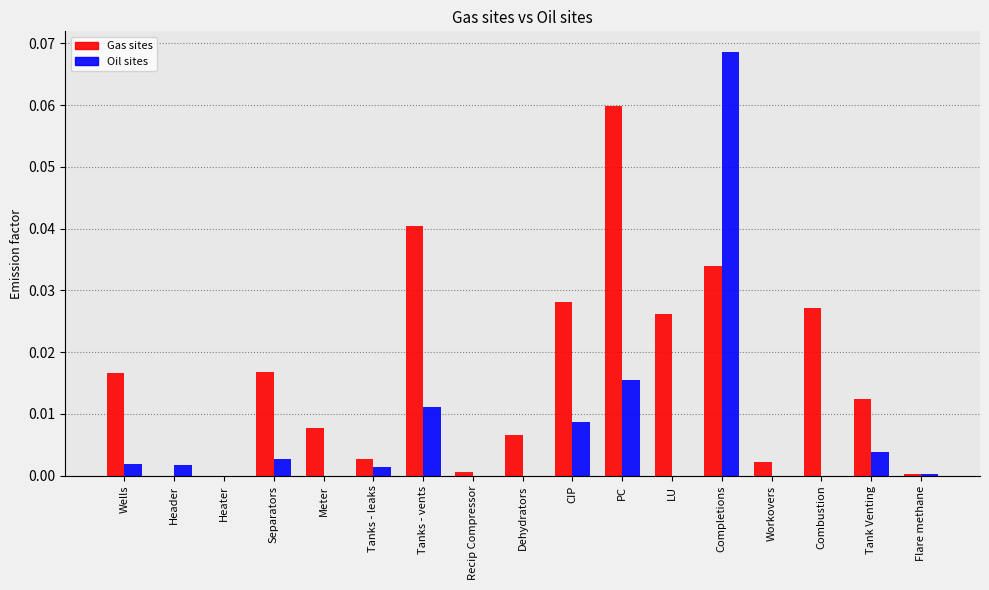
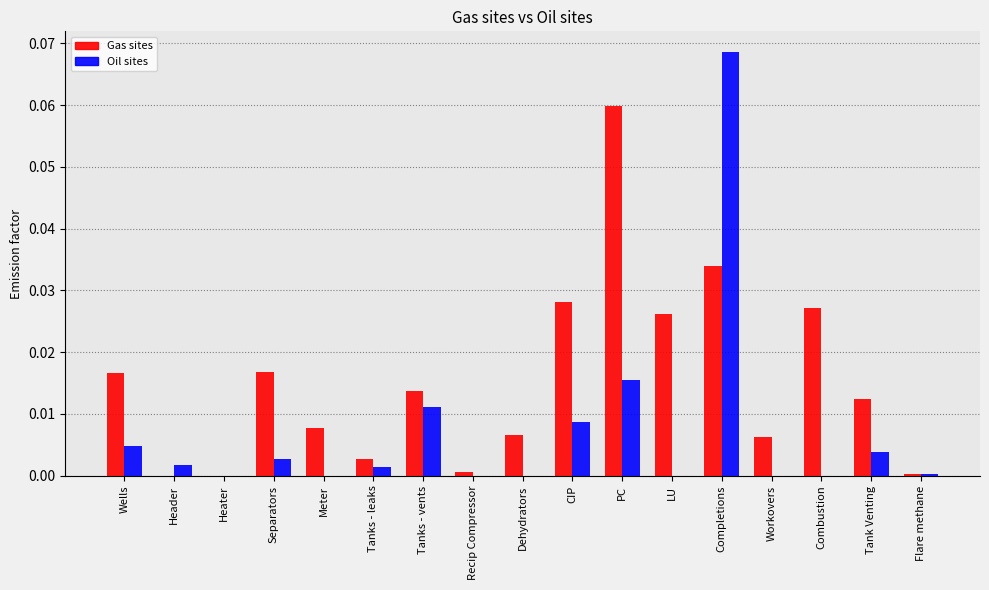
Oil sites, Wells: 0.002 -> 0.005
Gas sites, Tanks - vents: 0.040 -> 0.014
Gas sites, Workovers: 0.002 -> 0.006
